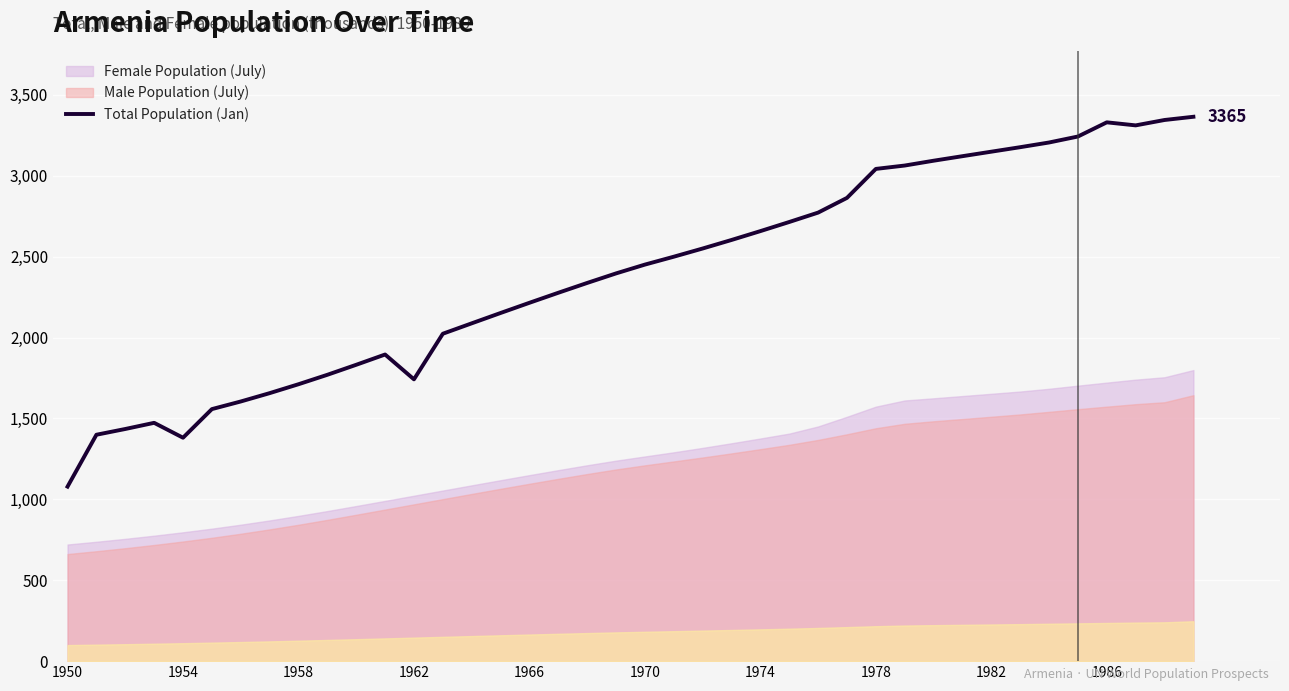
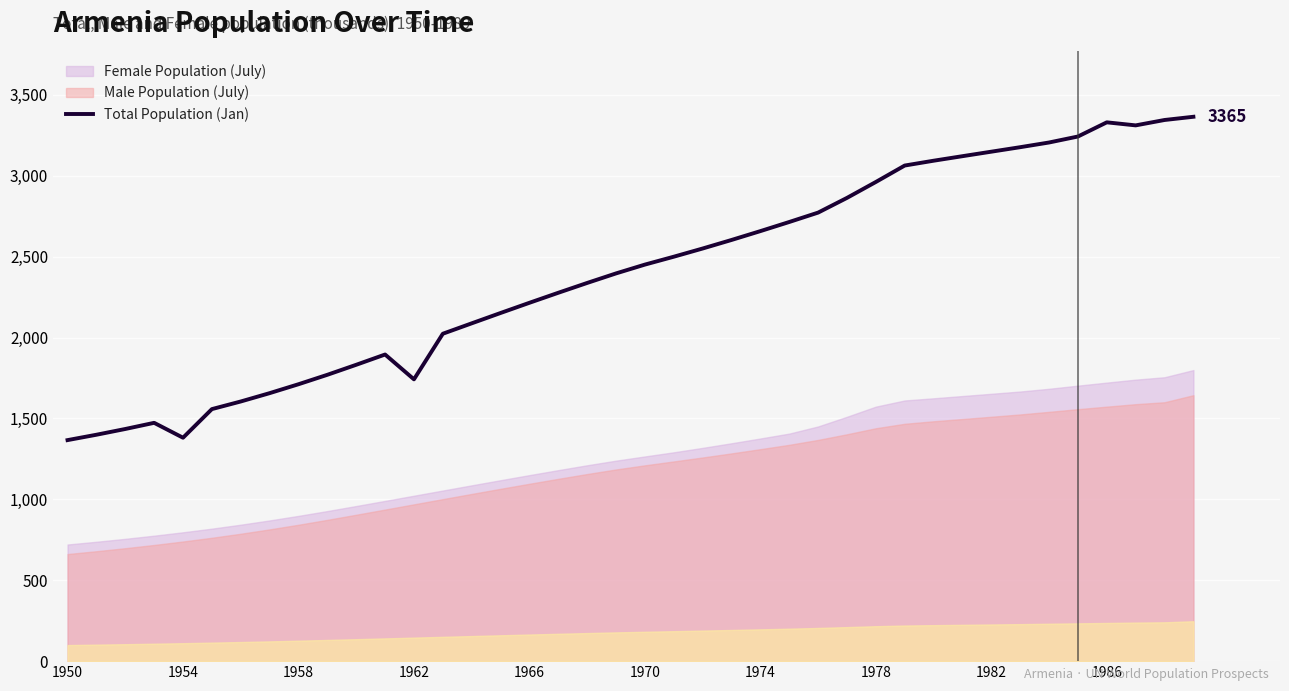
Total Population (Jan), 1950: 1,080 -> 1,370
Total Population (Jan), 1978: 3,040 -> 2,960
